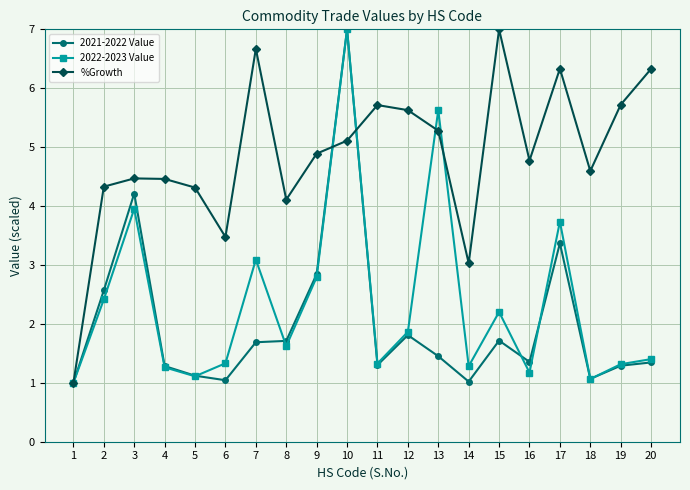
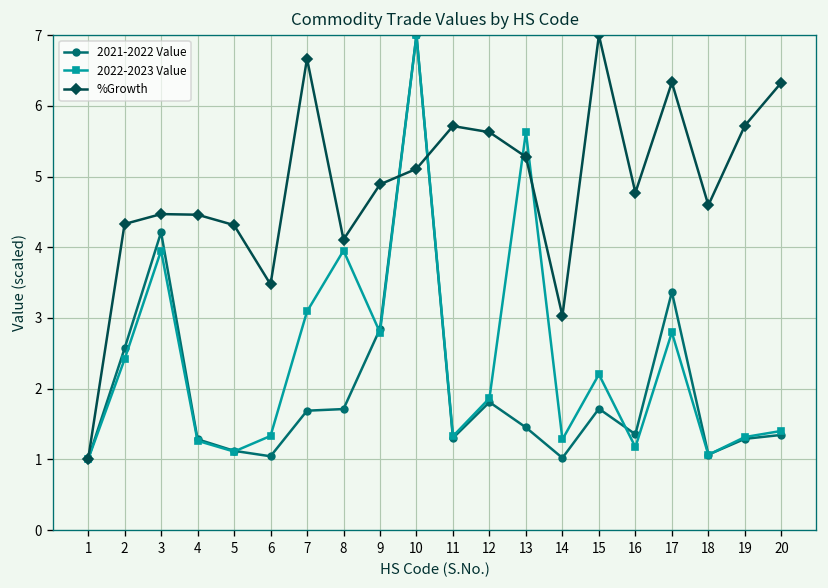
2022-2023 Value, 8: 1.6 -> 4.0
2022-2023 Value, 17: 3.7 -> 2.8
